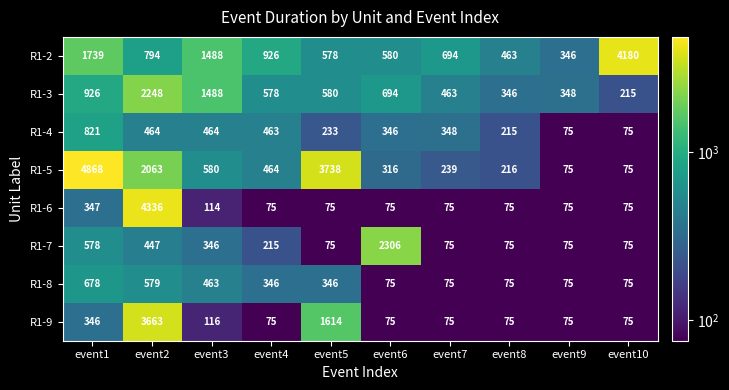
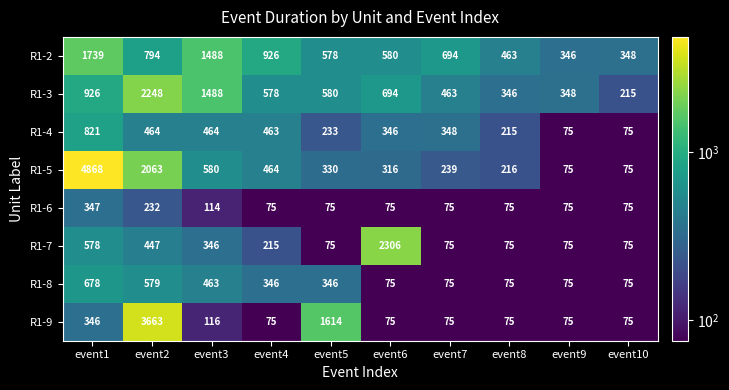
R1-2, event10: 4180 -> 348
R1-5, event5: 3738 -> 330
R1-6, event2: 4336 -> 232
